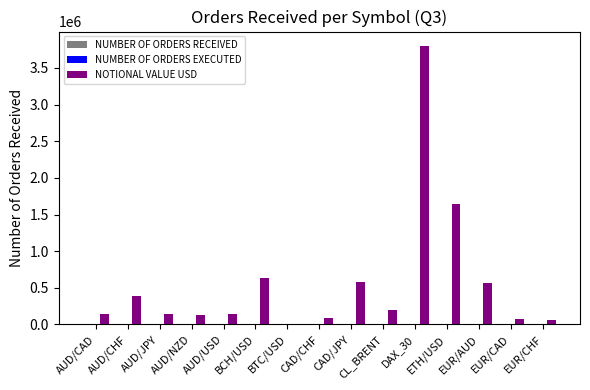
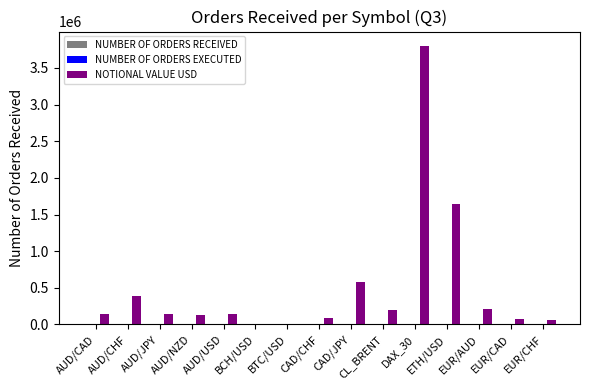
NOTIONAL VALUE USD, BCH/USD: 600000 -> 0
NOTIONAL VALUE USD, EUR/AUD: 600000 -> 200000
